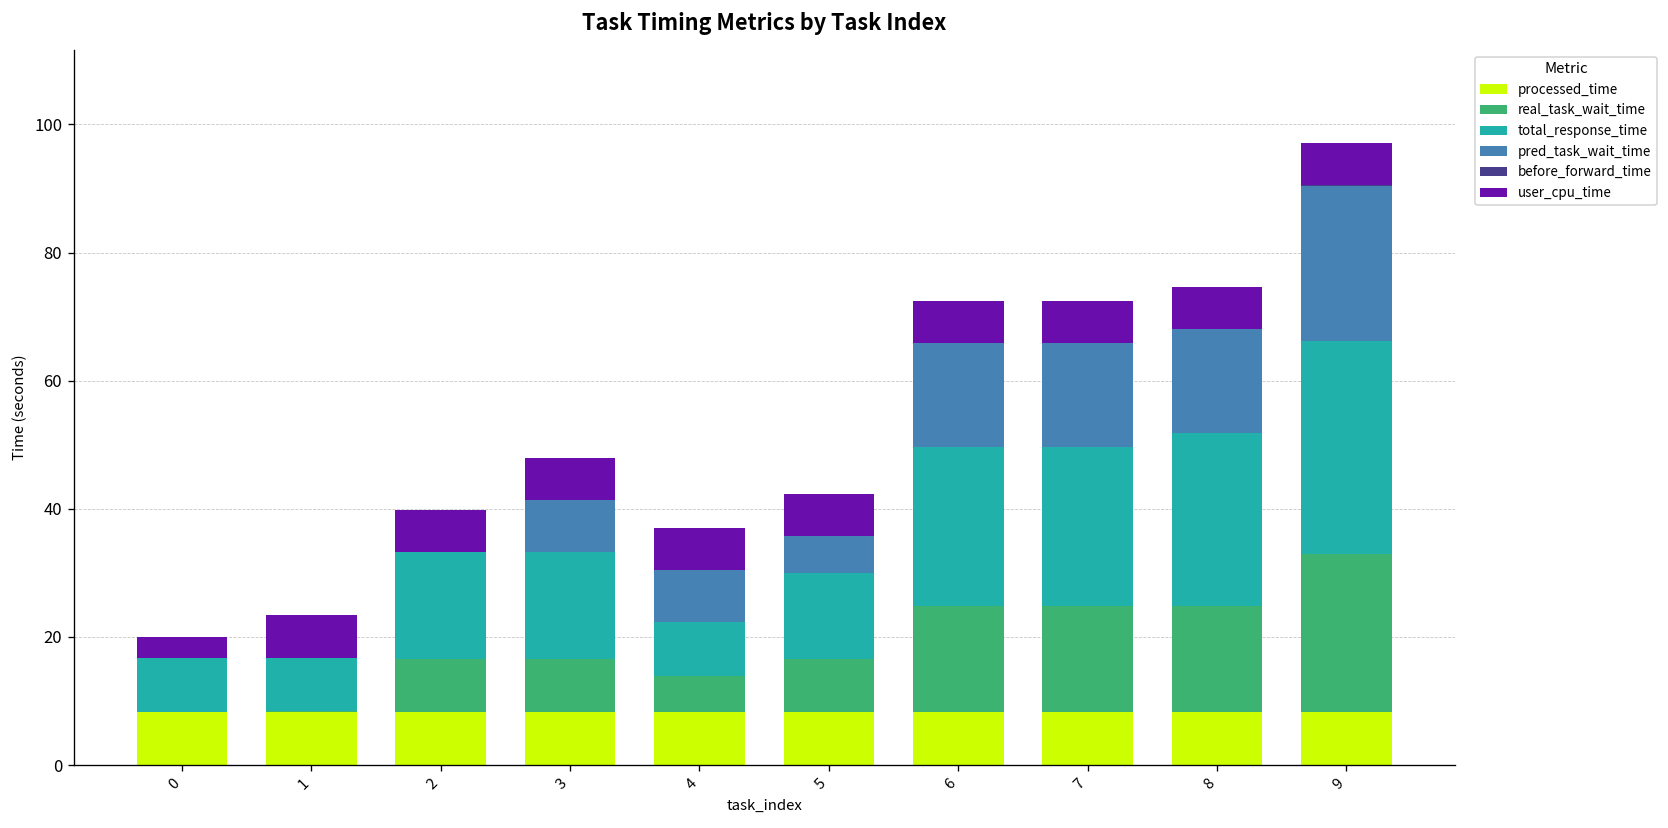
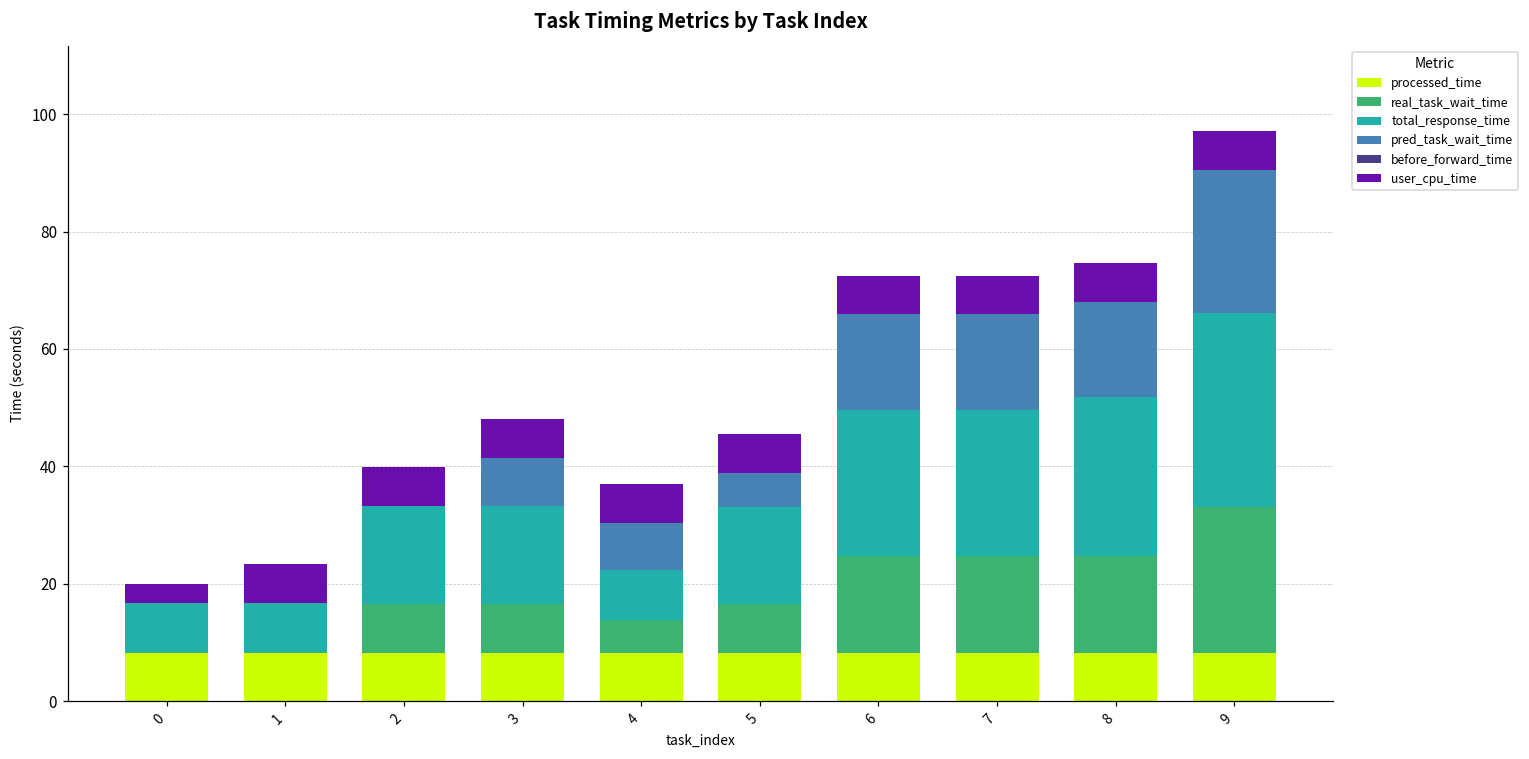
total_response_time, 5: 13 -> 17
